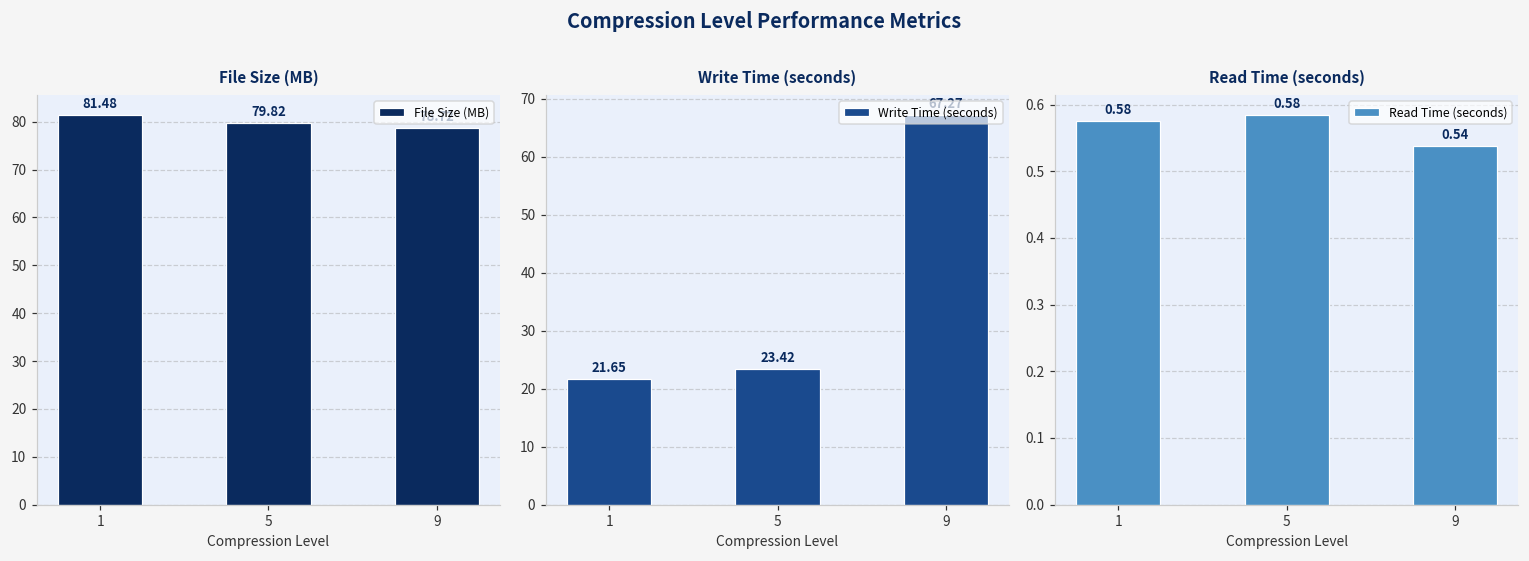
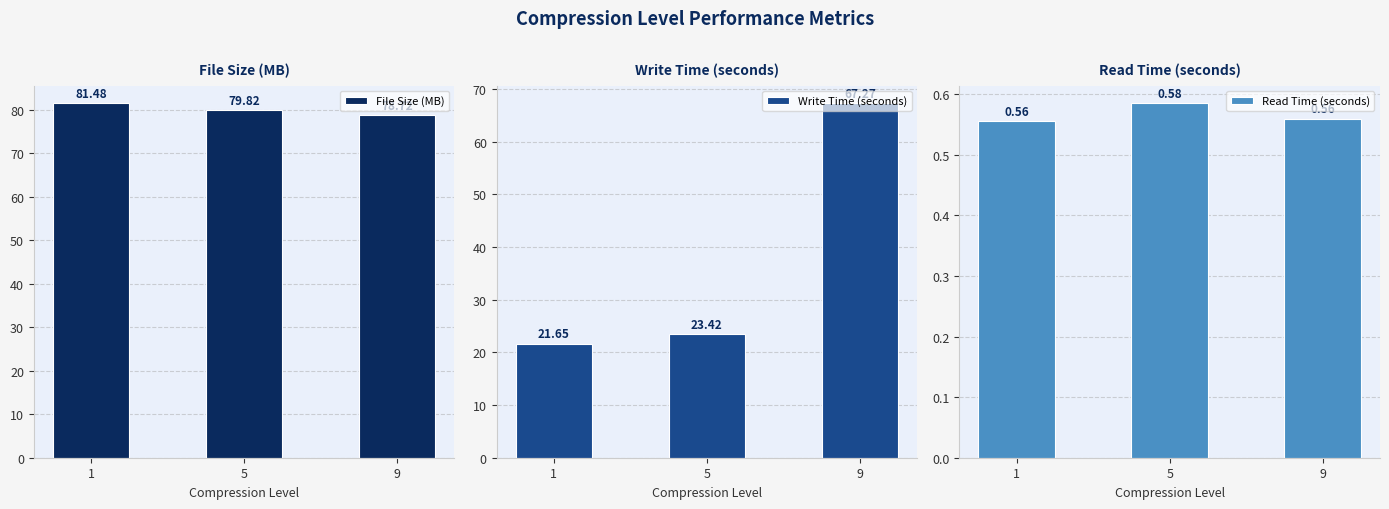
Read Time (seconds), 1: 0.58 -> 0.56
Read Time (seconds), 9: 0.54 -> 0.56
